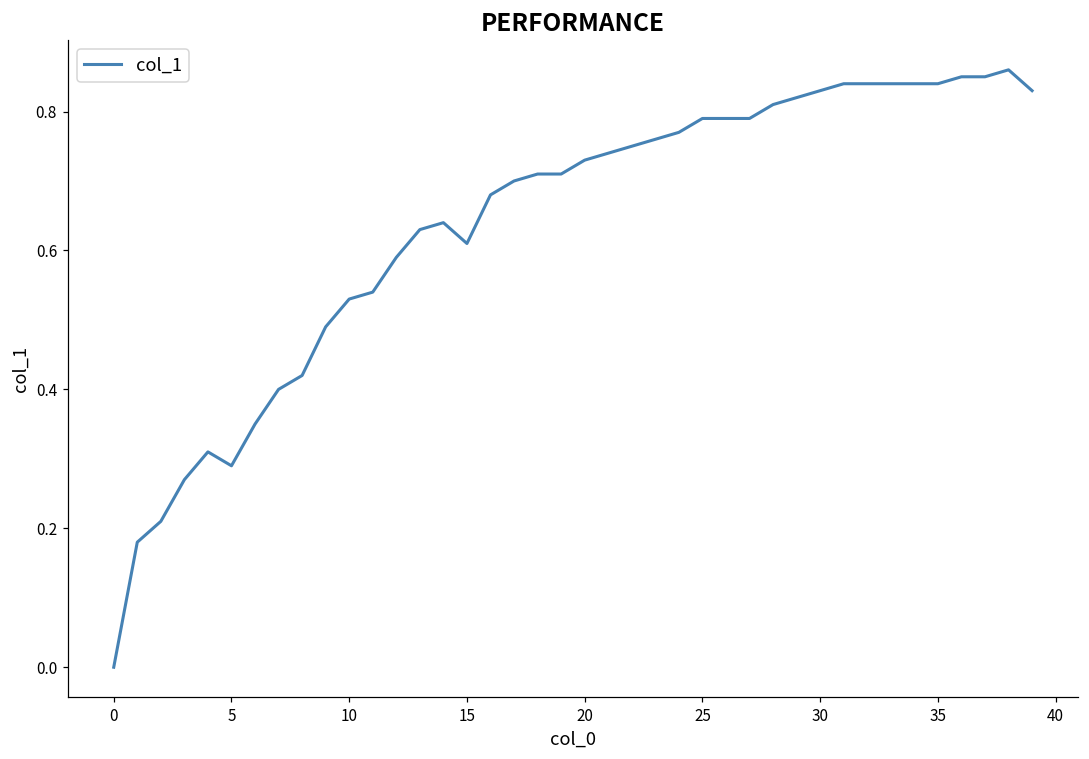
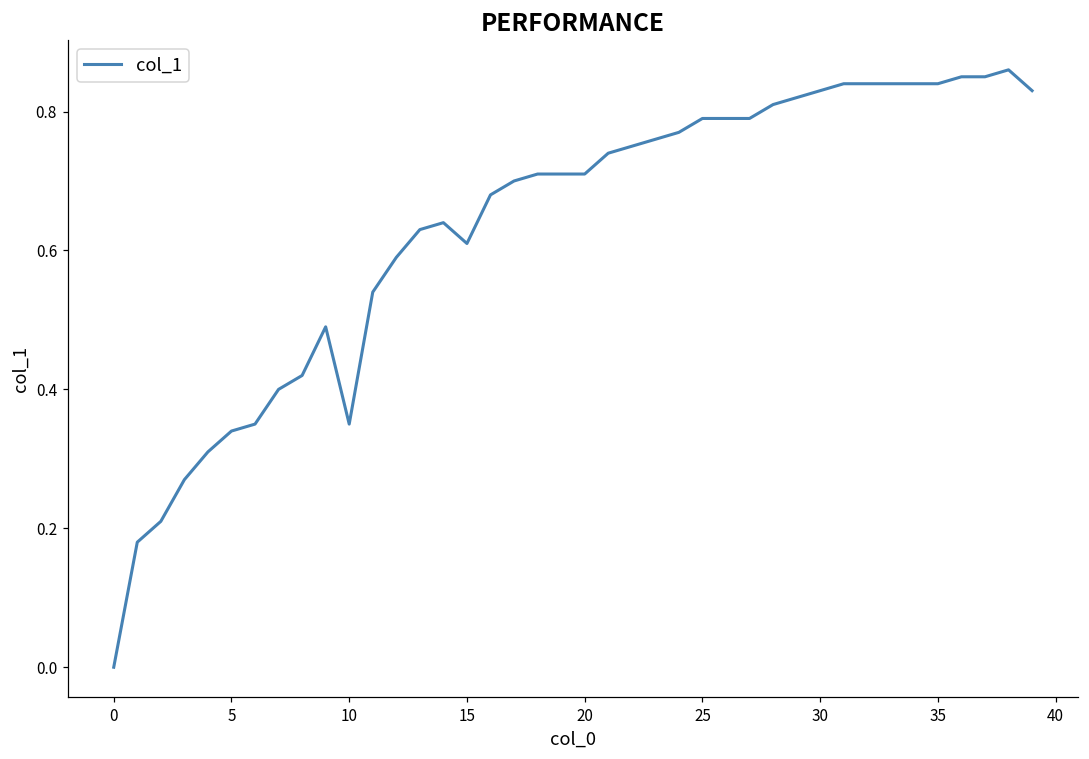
5: 0.29 -> 0.34
10: 0.53 -> 0.35
20: 0.73 -> 0.71
